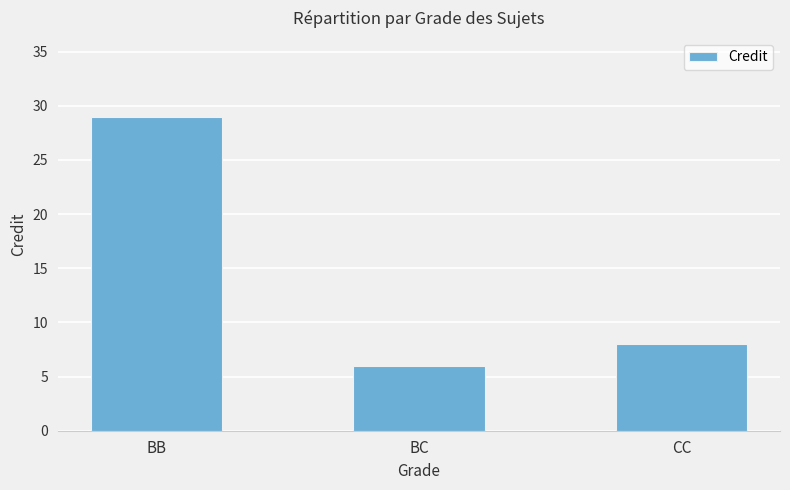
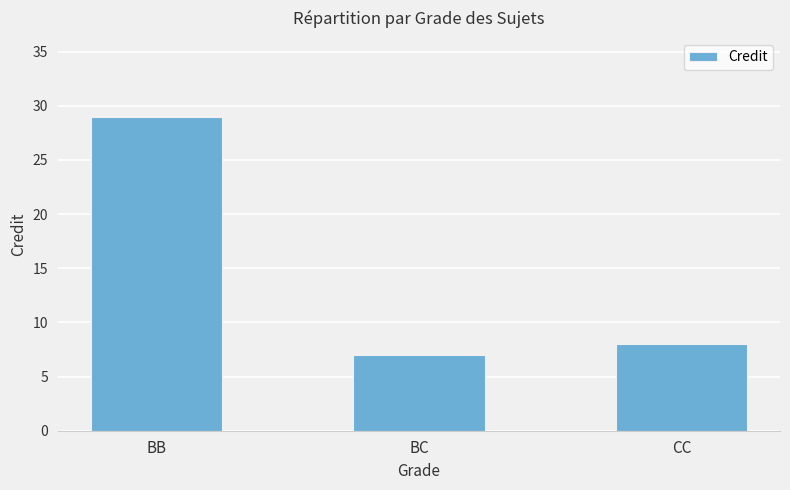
BC: 6 -> 7
